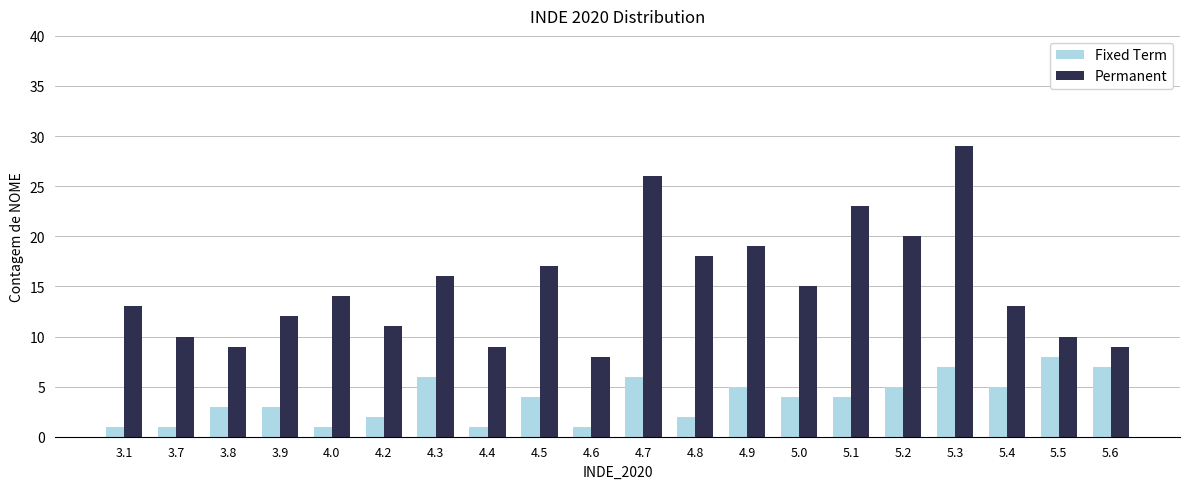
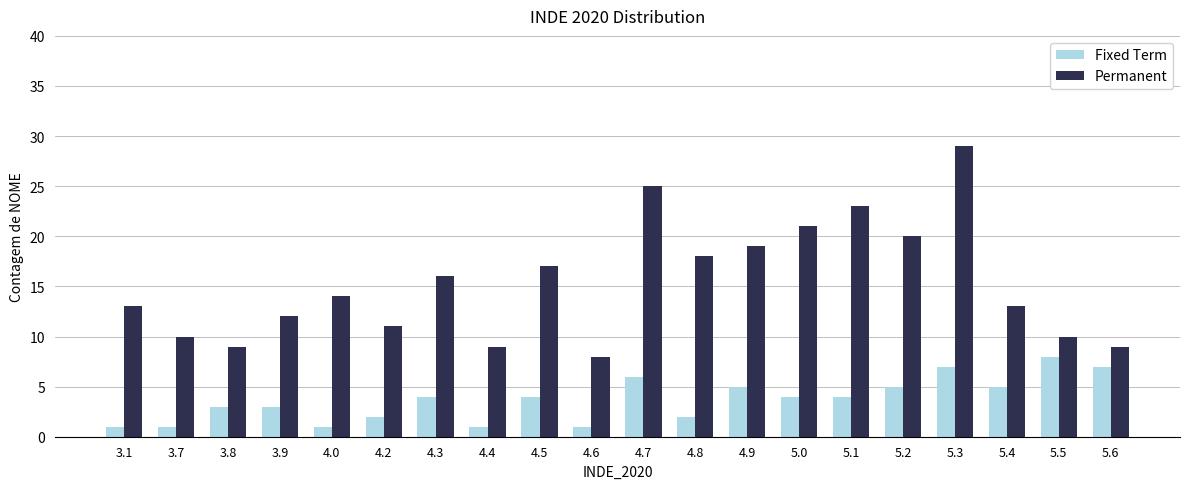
Fixed Term, 4.3: 6 -> 4
Permanent, 4.7: 26 -> 25
Permanent, 5.0: 15 -> 21
